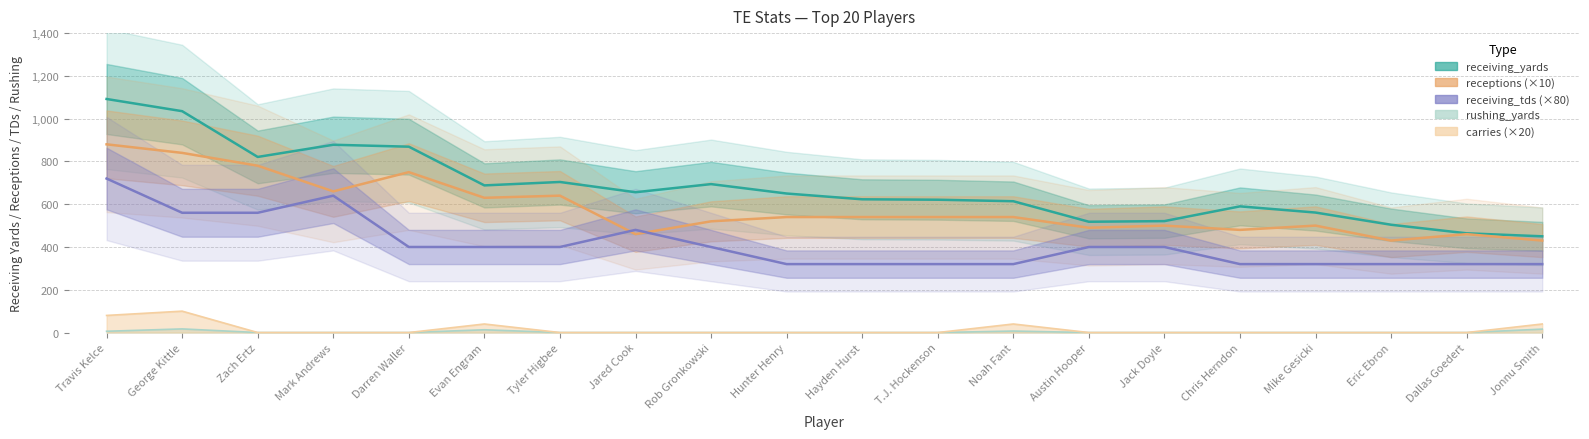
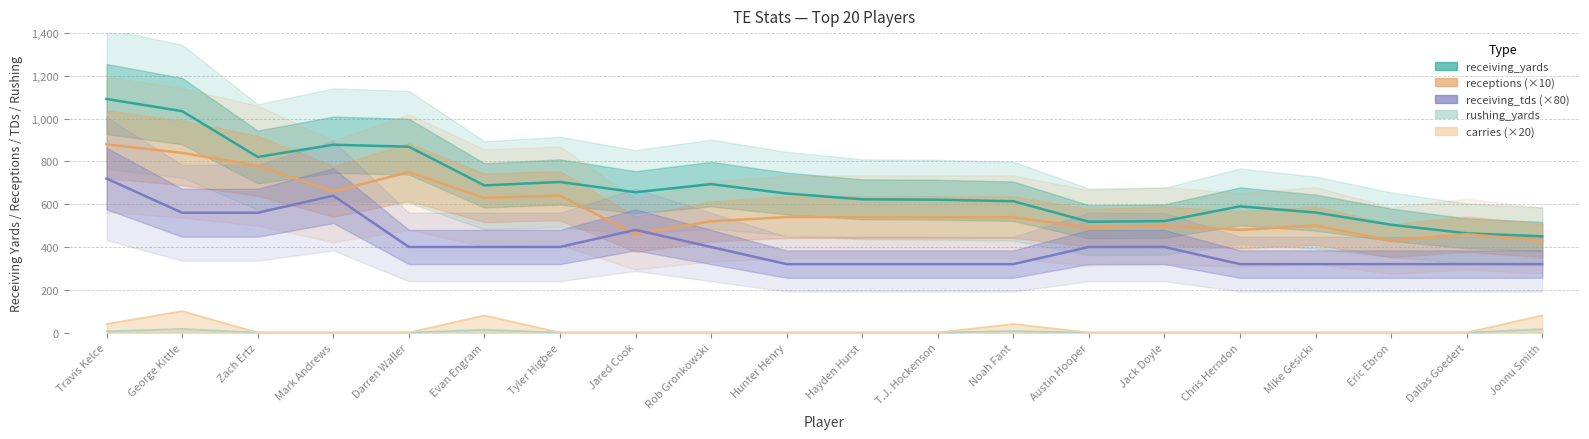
carries (×20), Travis Kelce: 80 -> 40
carries (×20), Evan Engram: 40 -> 80
carries (×20), Jonnu Smith: 40 -> 80
